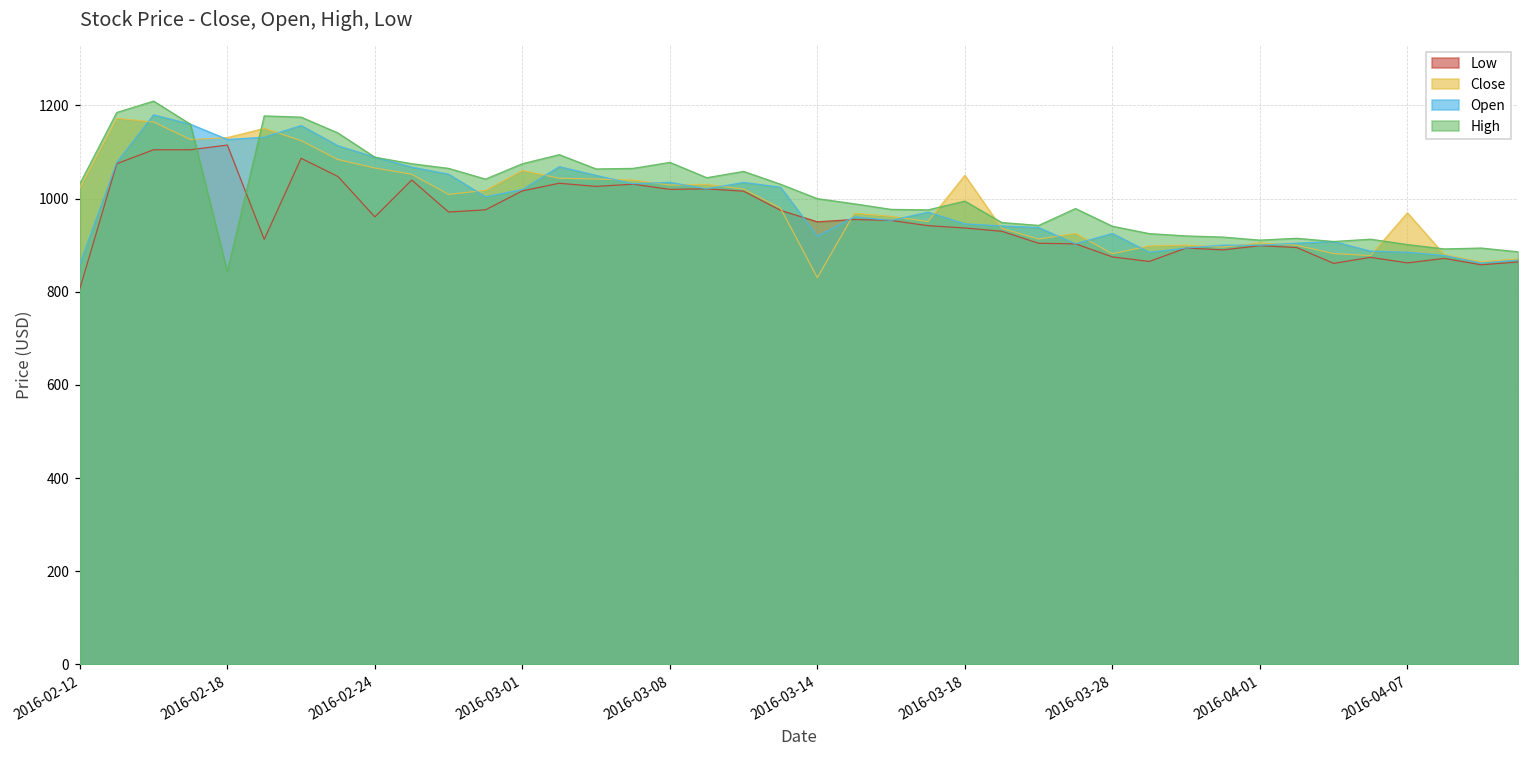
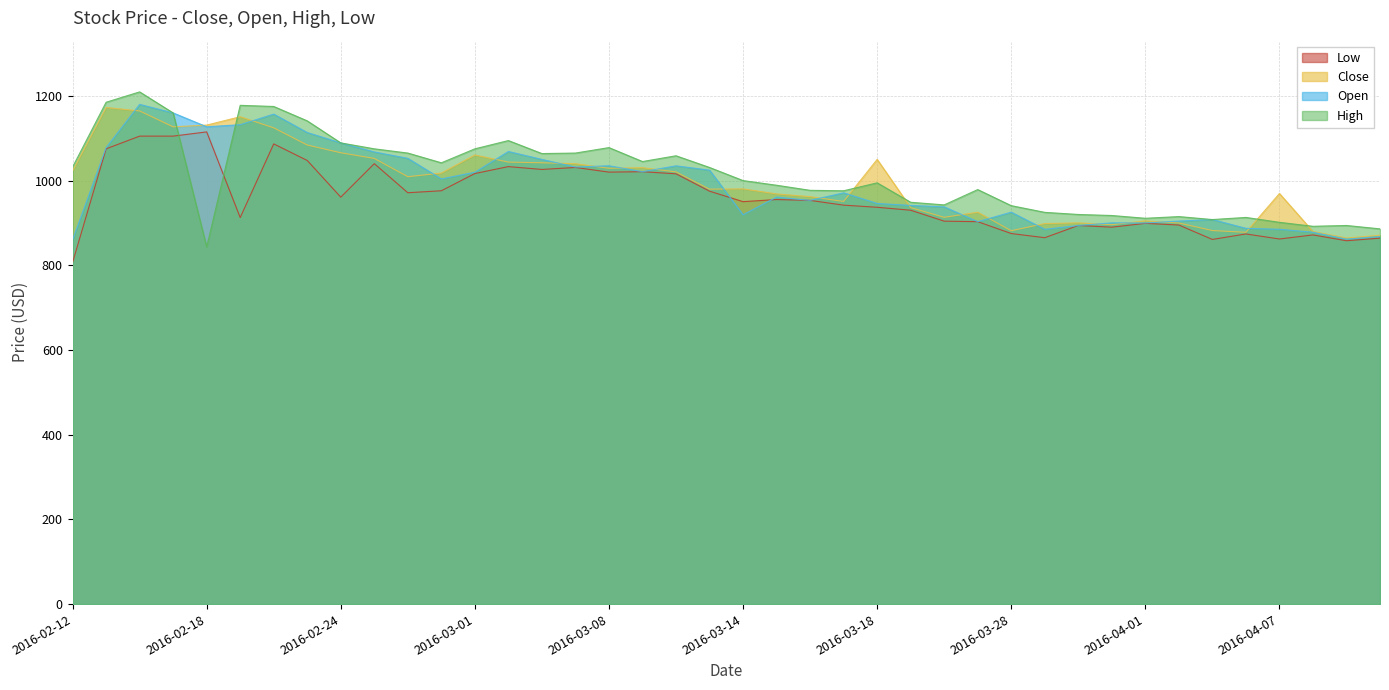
Close, 2016-03-14: 830 -> 980
